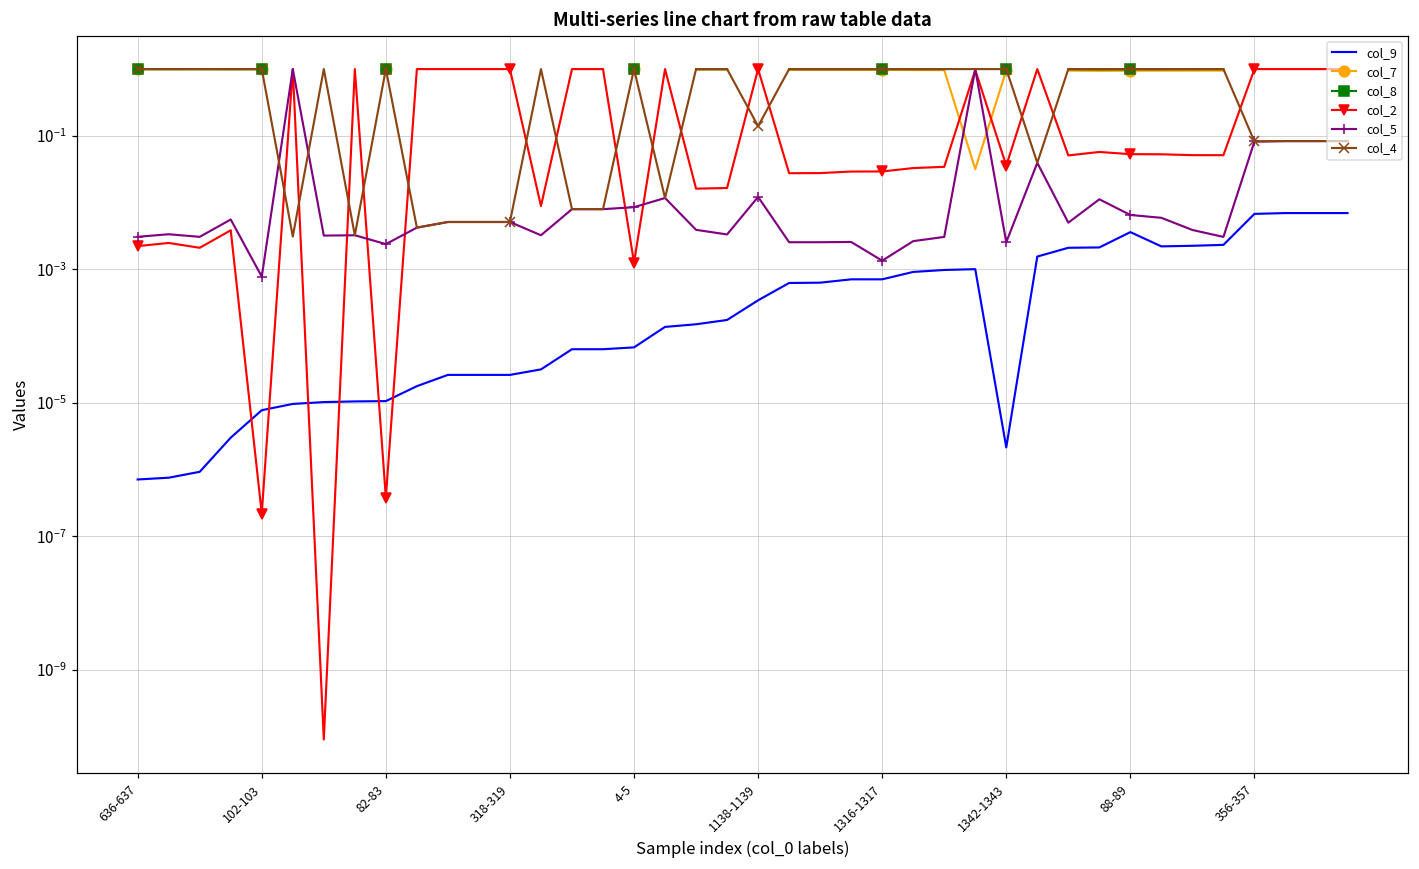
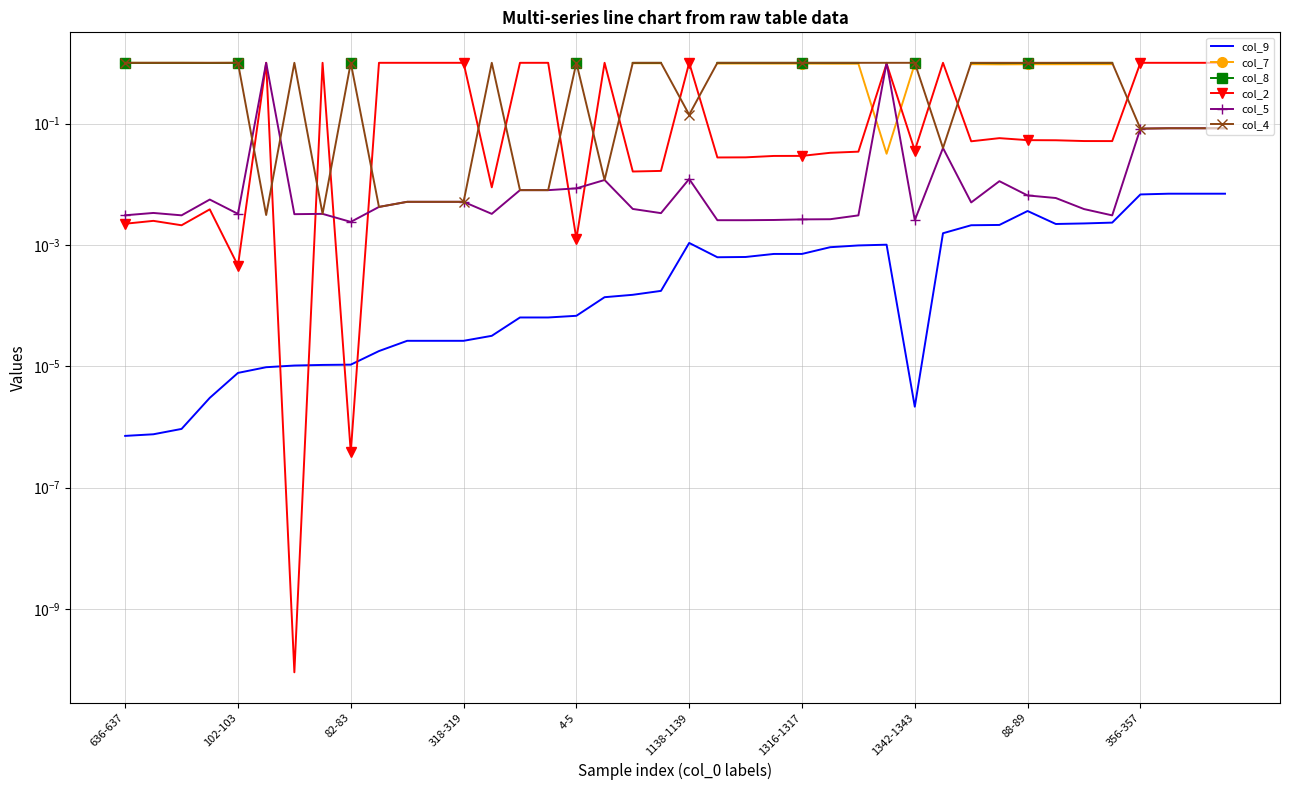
col_2, 102-103: 0.00000022 -> 0.0005
col_5, 102-103: 0.0008 -> 0.003
col_9, 1138-1139: 0.0003 -> 0.0011
col_5, 1316-1317: 0.0014 -> 0.0026
